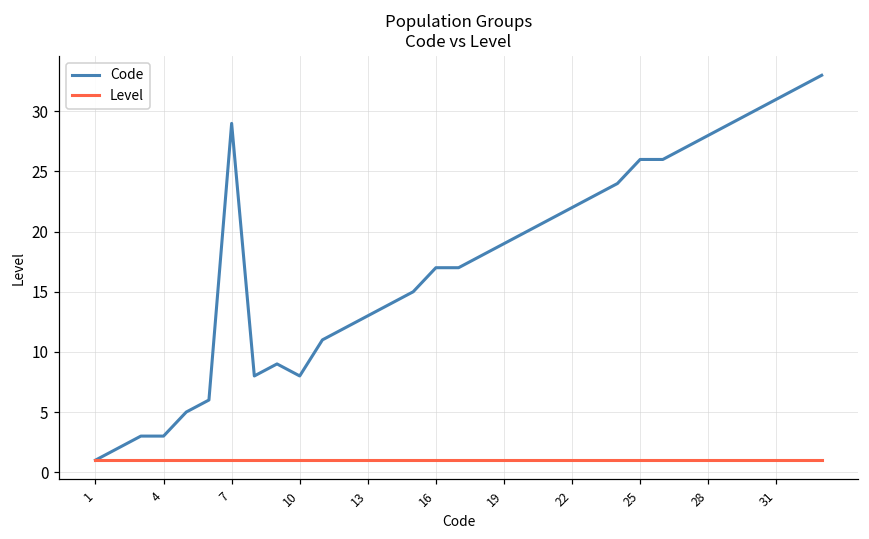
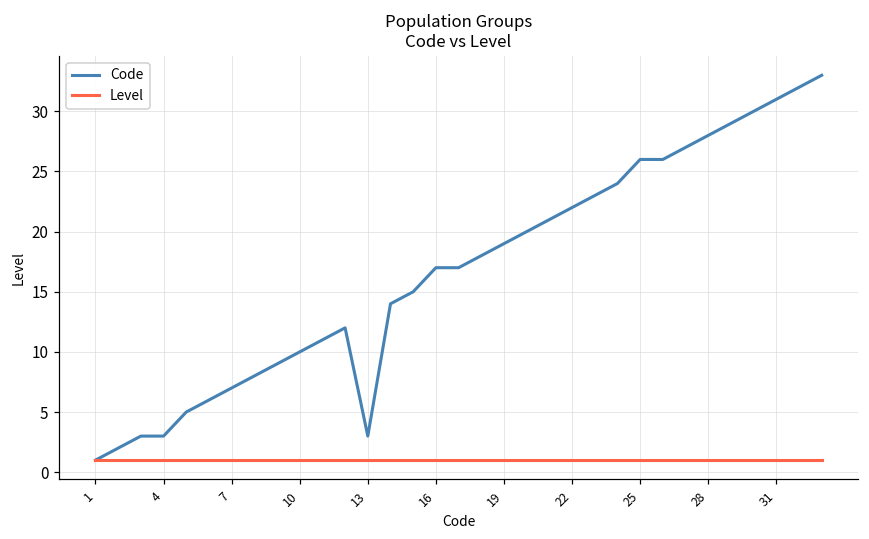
Code, 7: 29 -> 7
Code, 10: 8 -> 10
Code, 13: 13 -> 3
